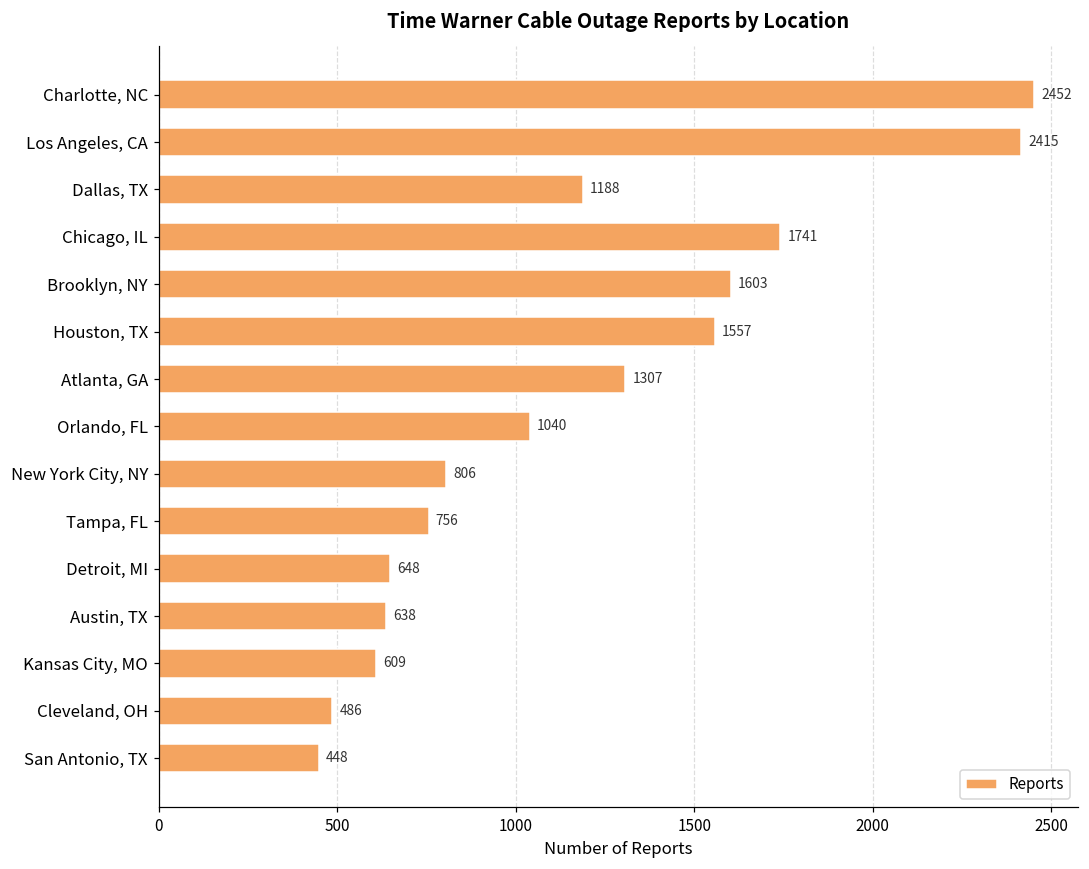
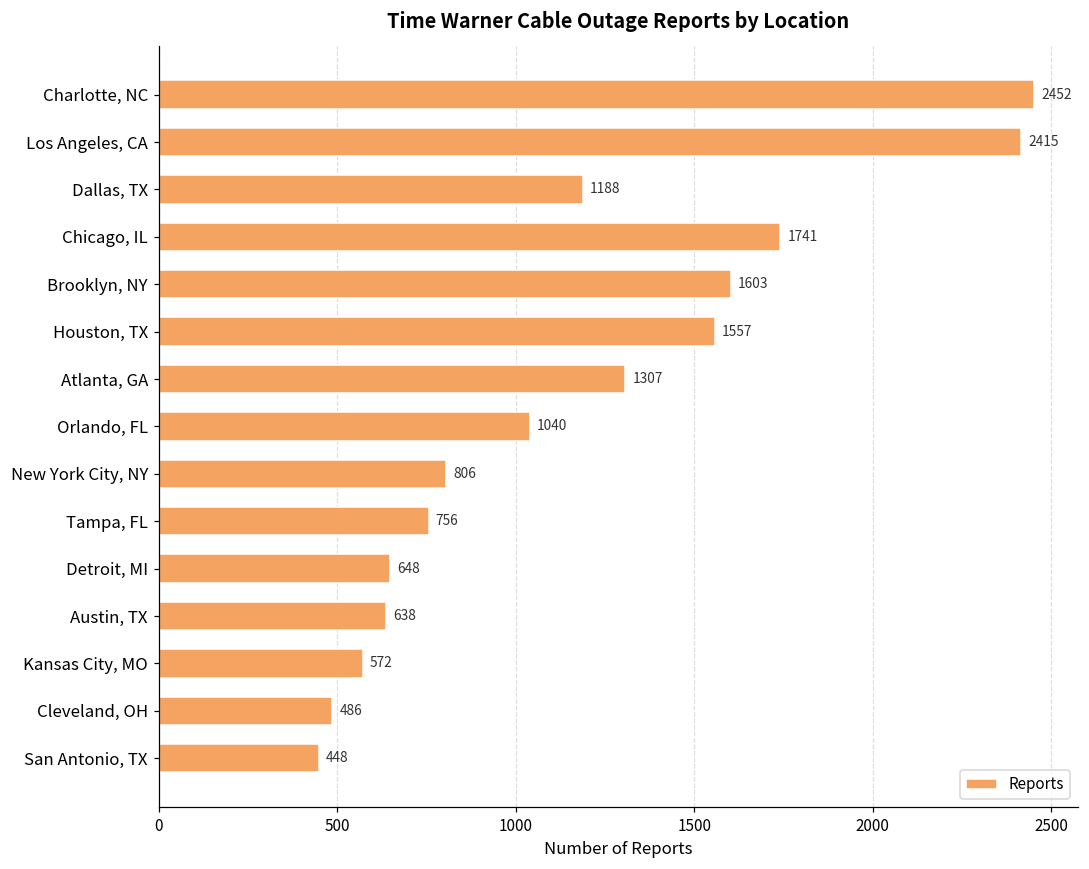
Kansas City, MO: 609 -> 572
